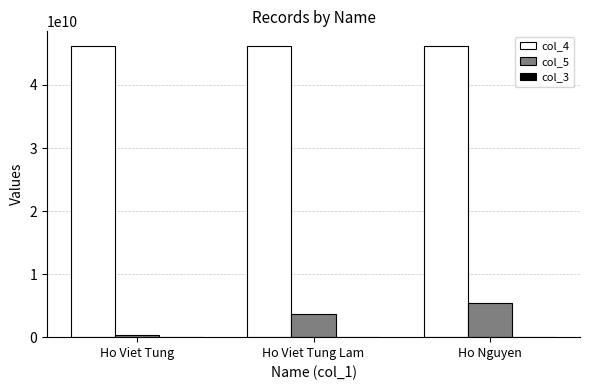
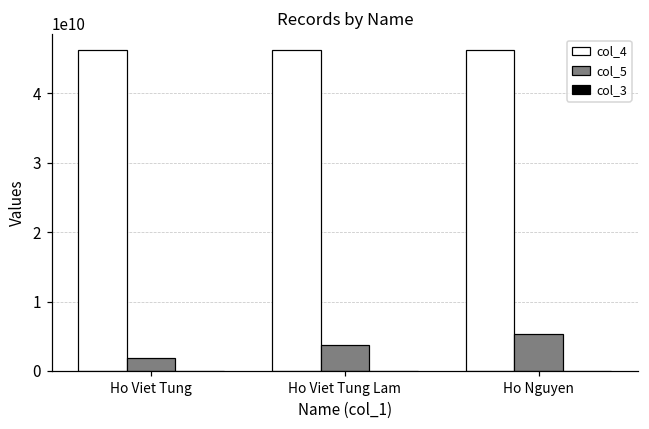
col_5, Ho Viet Tung: 0 -> 2000000000
